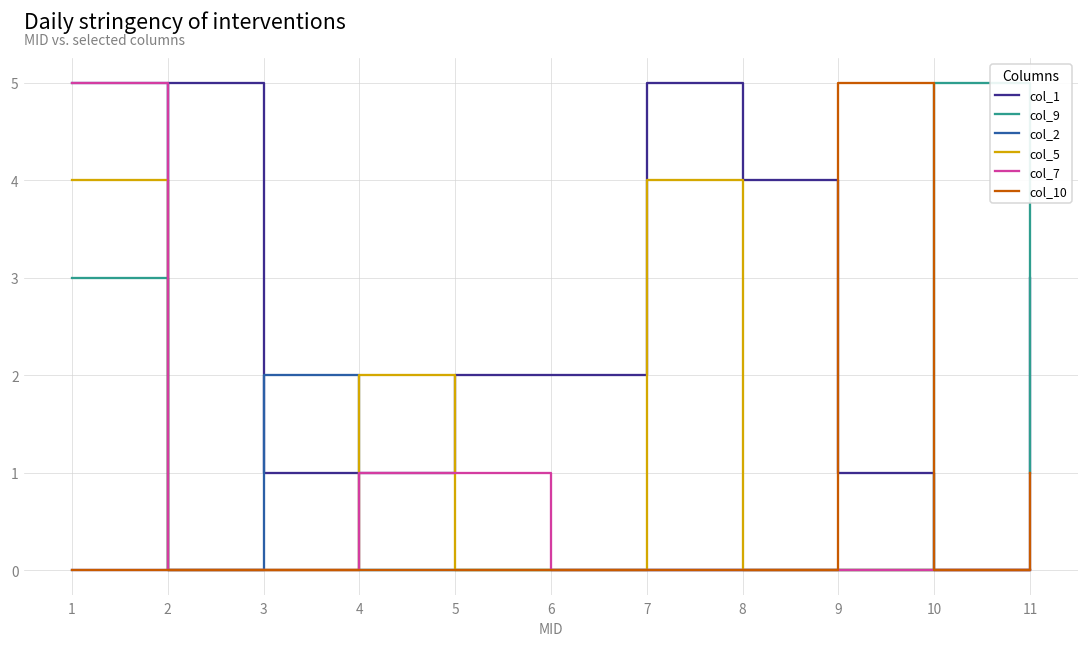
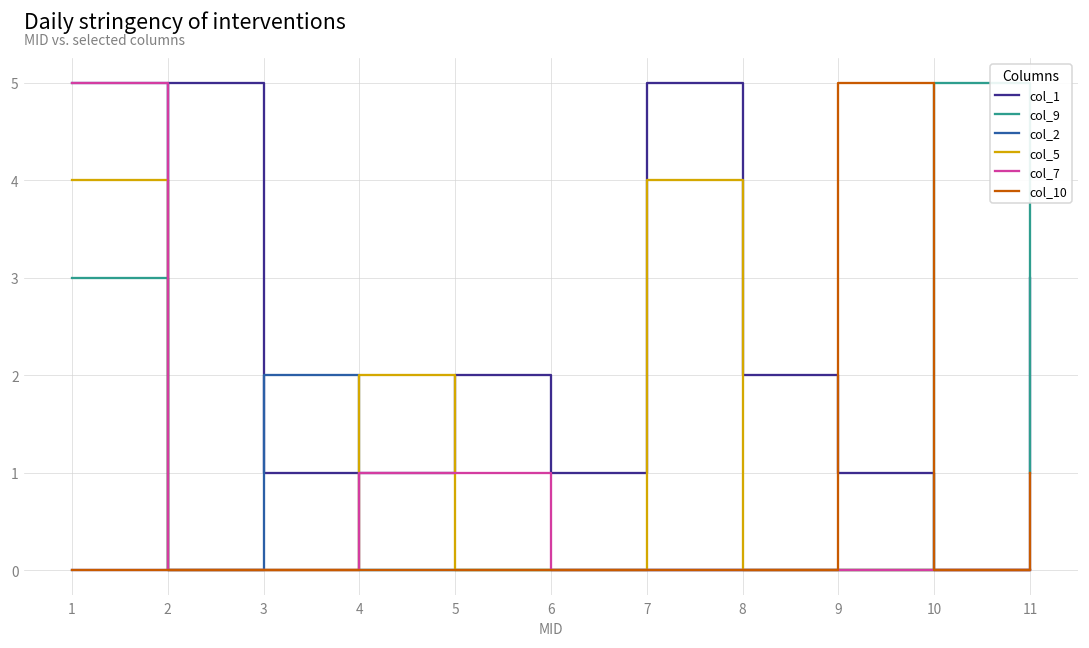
col_1, 6: 2 -> 1
col_1, 8: 4 -> 2
